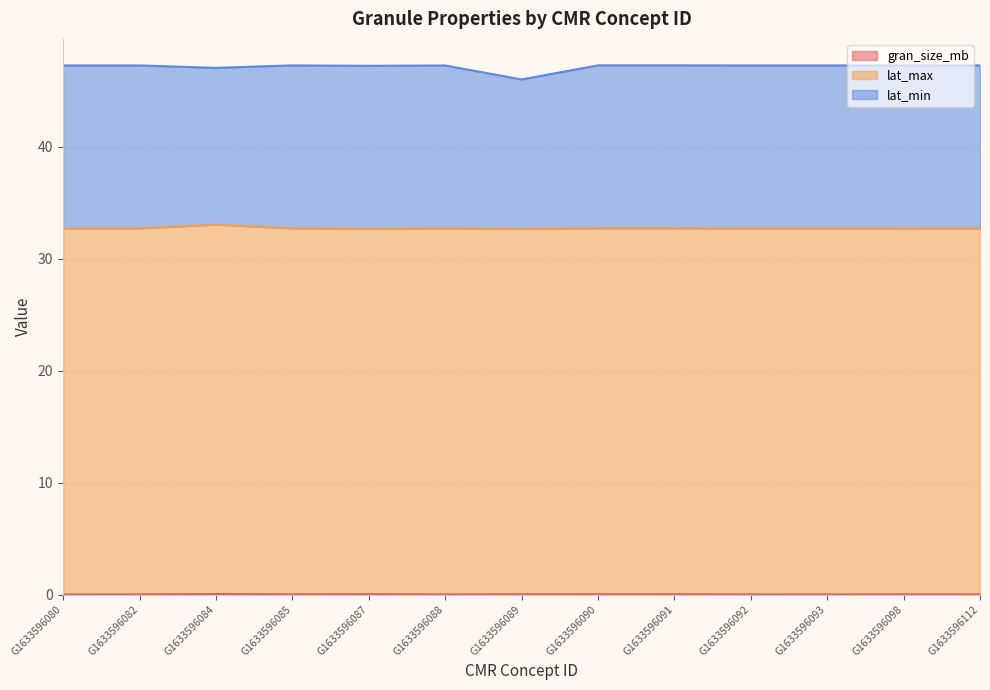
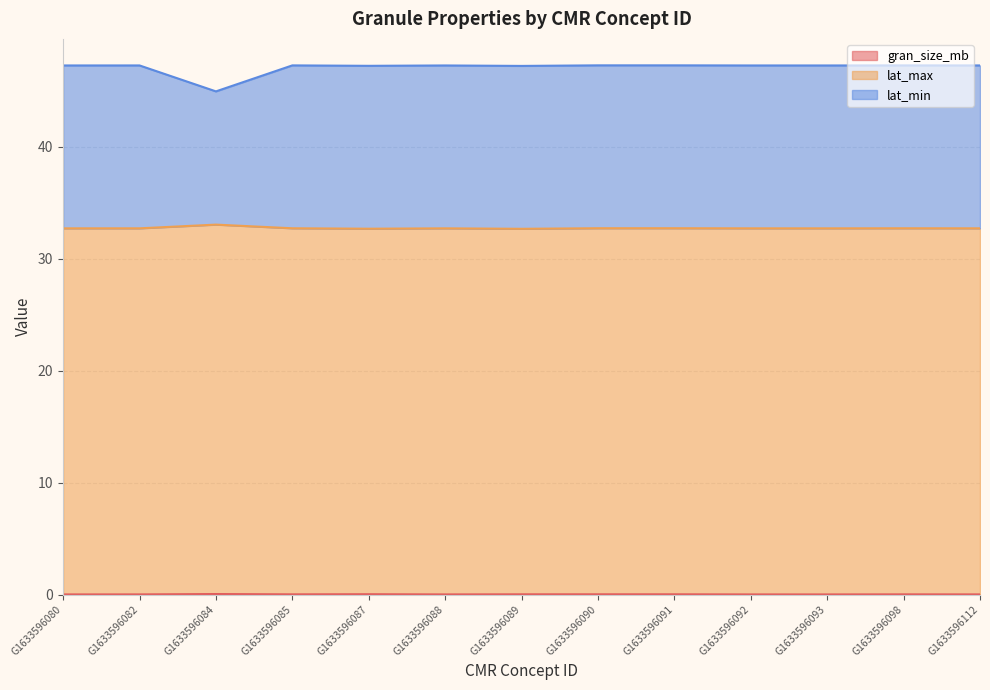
lat_min, G1633596084: 14.0 -> 11.9
lat_min, G1633596089: 13.3 -> 14.6
